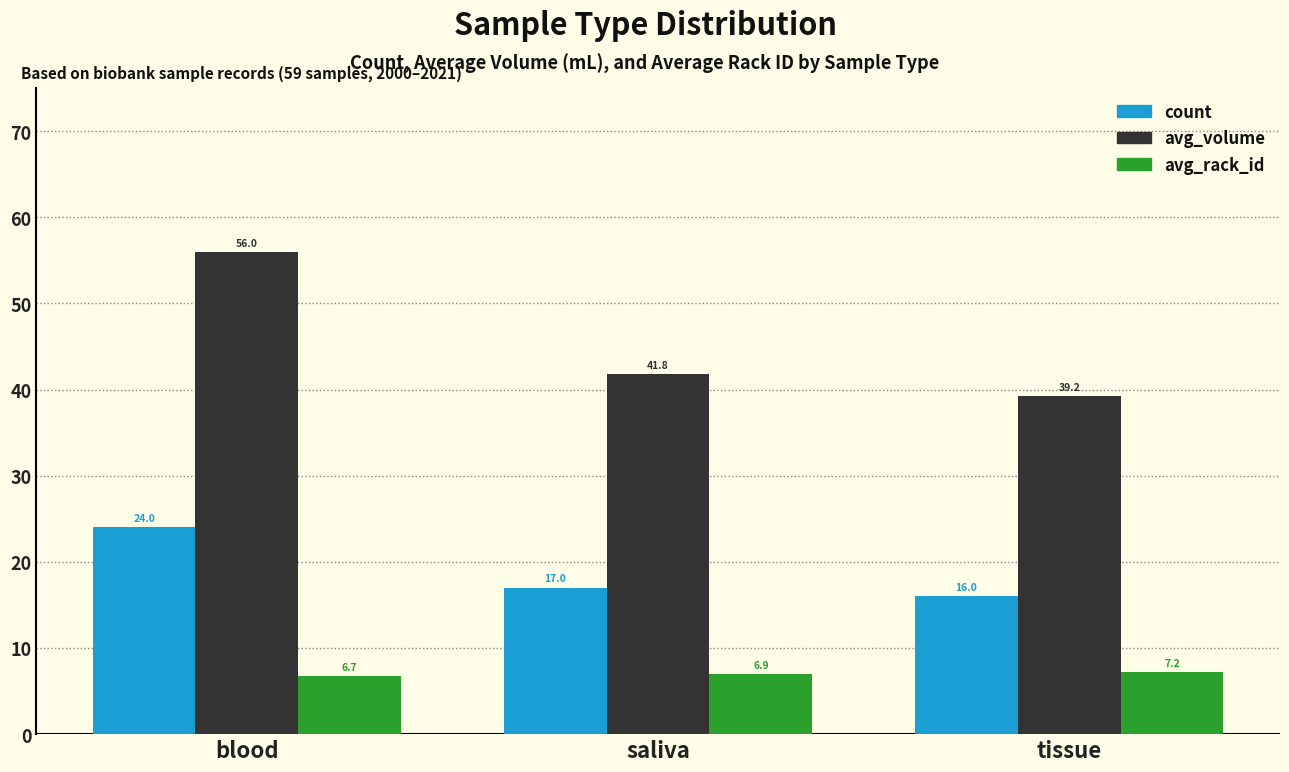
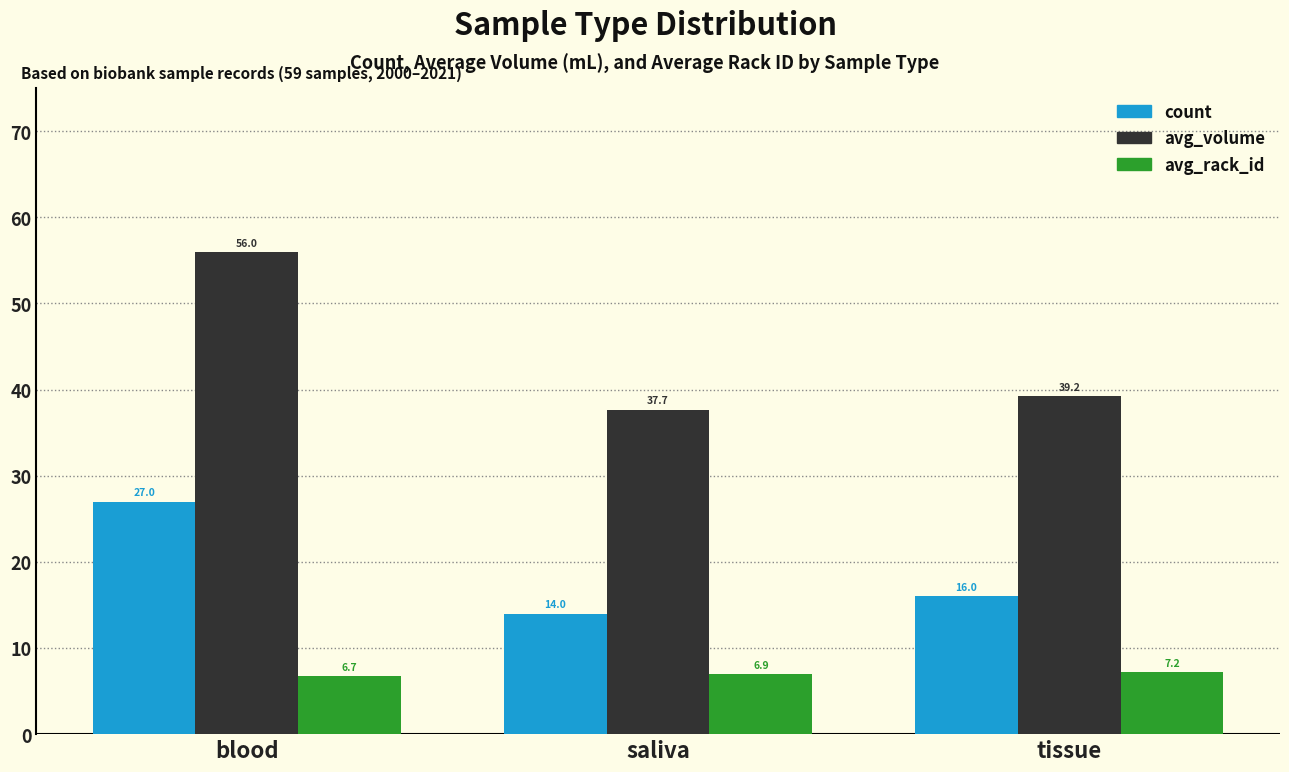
count, blood: 24.0 -> 27.0
count, saliva: 17.0 -> 14.0
avg_volume, saliva: 41.8 -> 37.7
